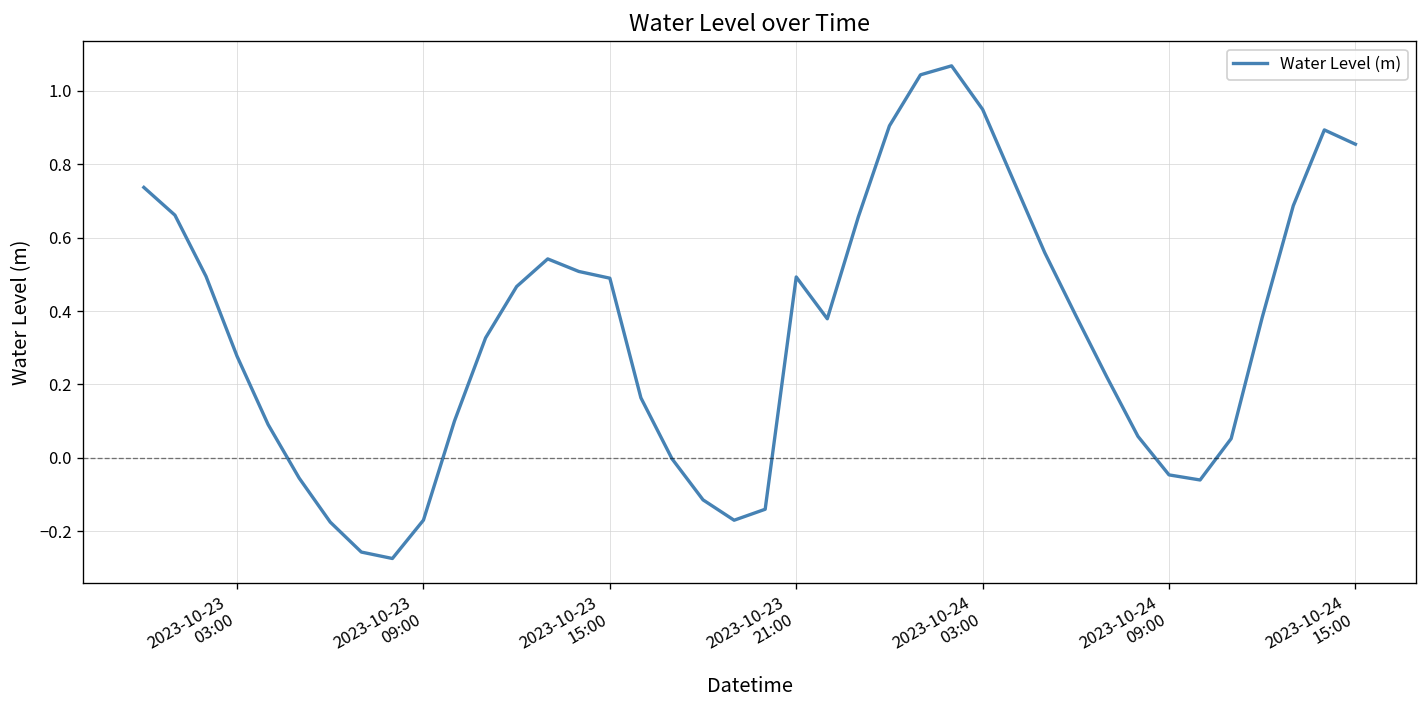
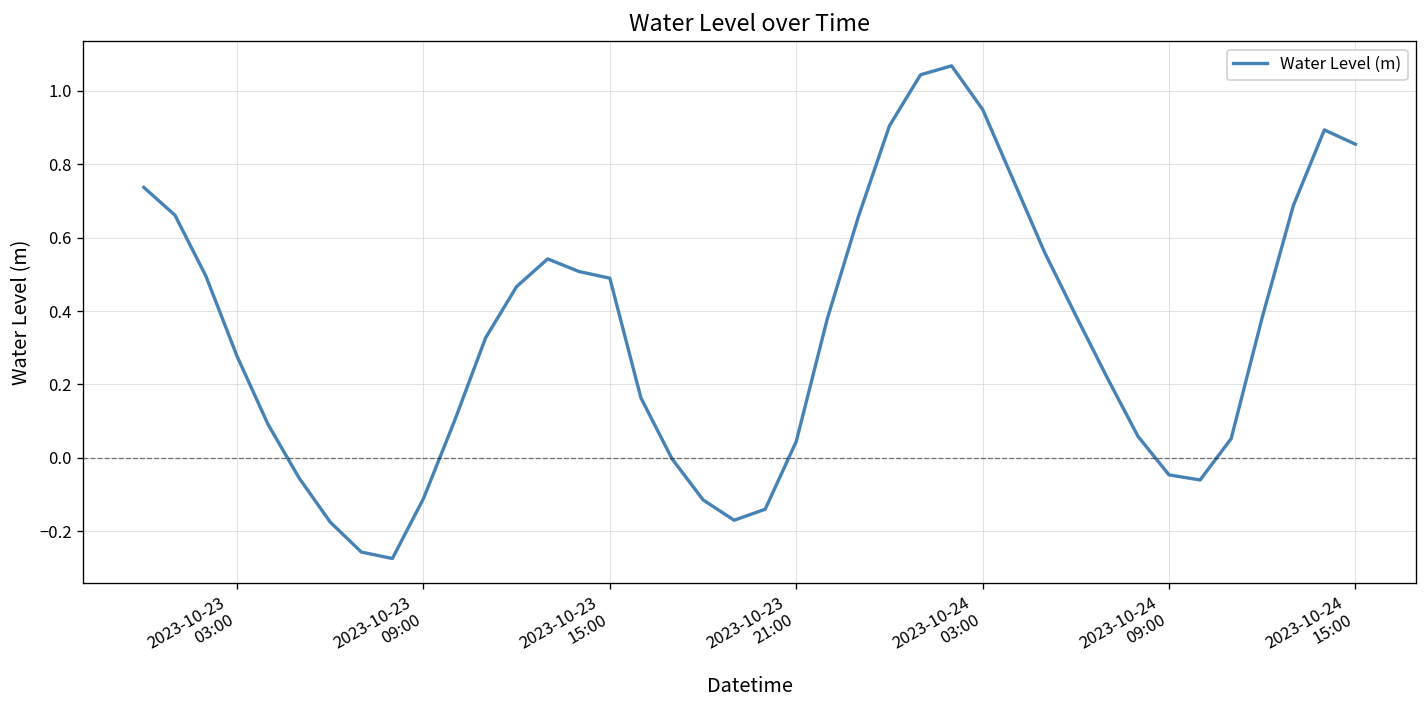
2023-10-23 09:00: -0.17 -> -0.11
2023-10-23 21:00: 0.49 -> 0.04
